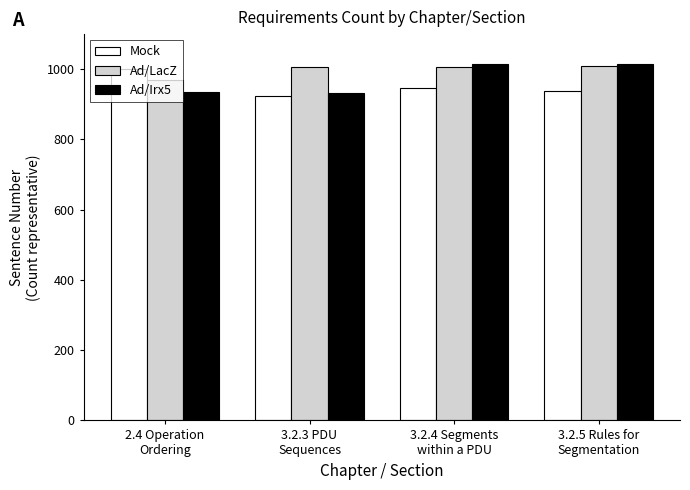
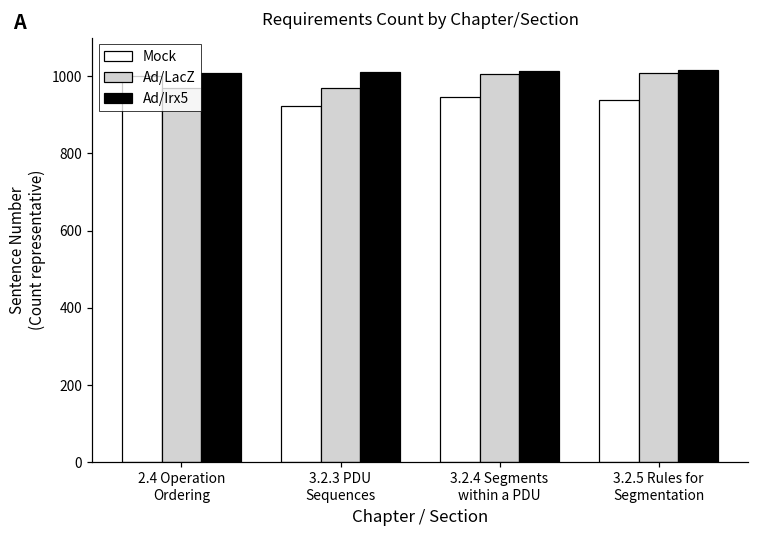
Ad/Irx5, 2.4 Operation Ordering: 930 -> 1010
Ad/LacZ, 3.2.3 PDU Sequences: 1010 -> 970
Ad/Irx5, 3.2.3 PDU Sequences: 930 -> 1010
